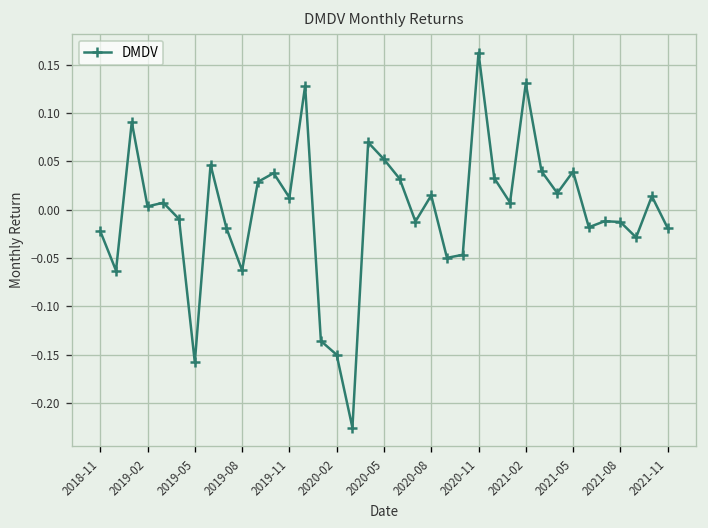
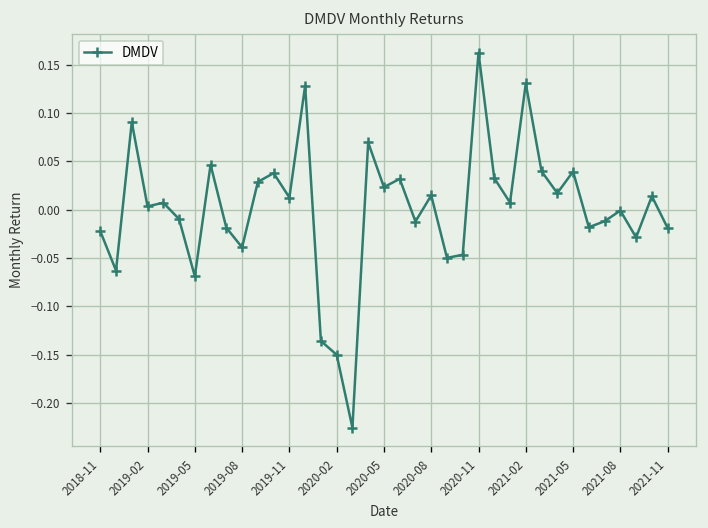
2019-05: -0.16 -> -0.07
2019-08: -0.06 -> -0.04
2020-05: 0.05 -> 0.02
2021-08: -0.01 -> 0.00
